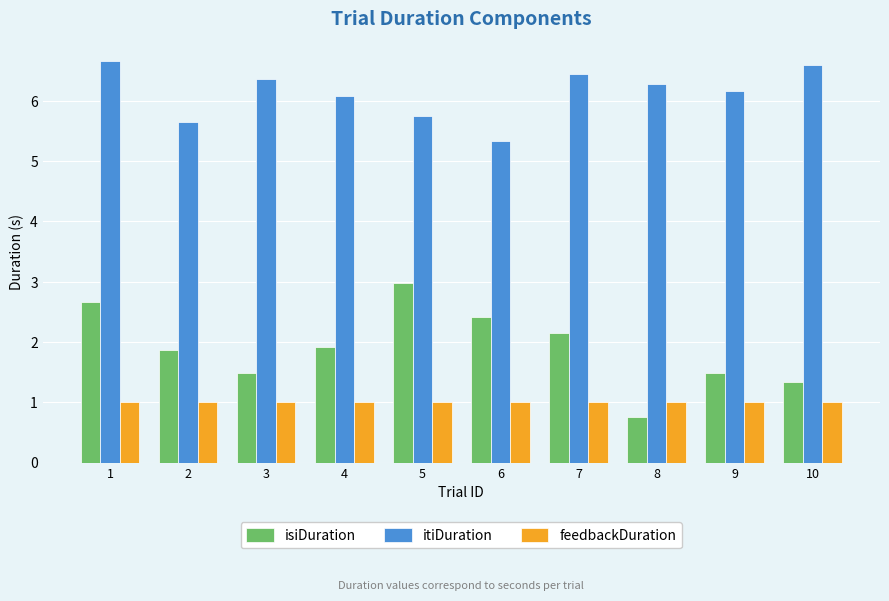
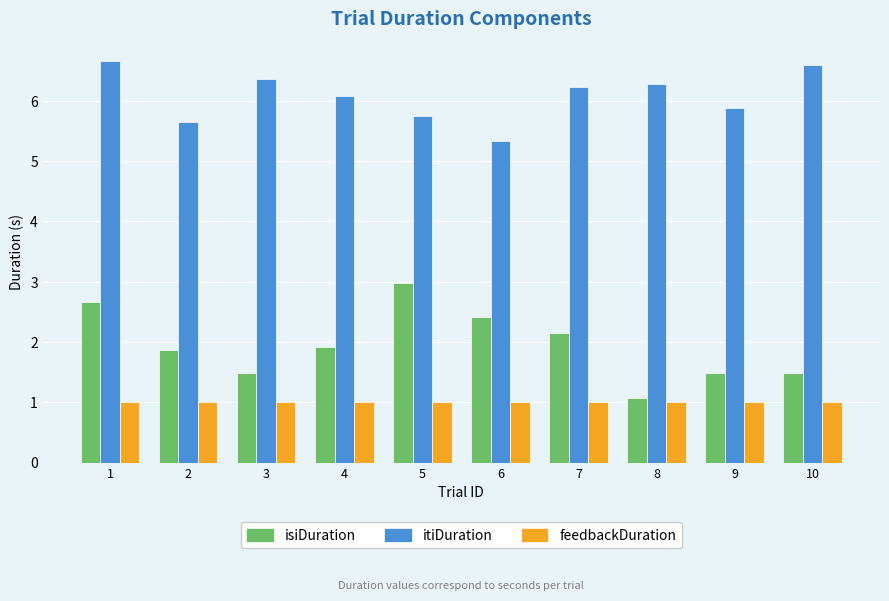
itiDuration, 7: 6.4 -> 6.2
isiDuration, 8: 0.8 -> 1.1
itiDuration, 9: 6.2 -> 5.9
isiDuration, 10: 1.3 -> 1.5
